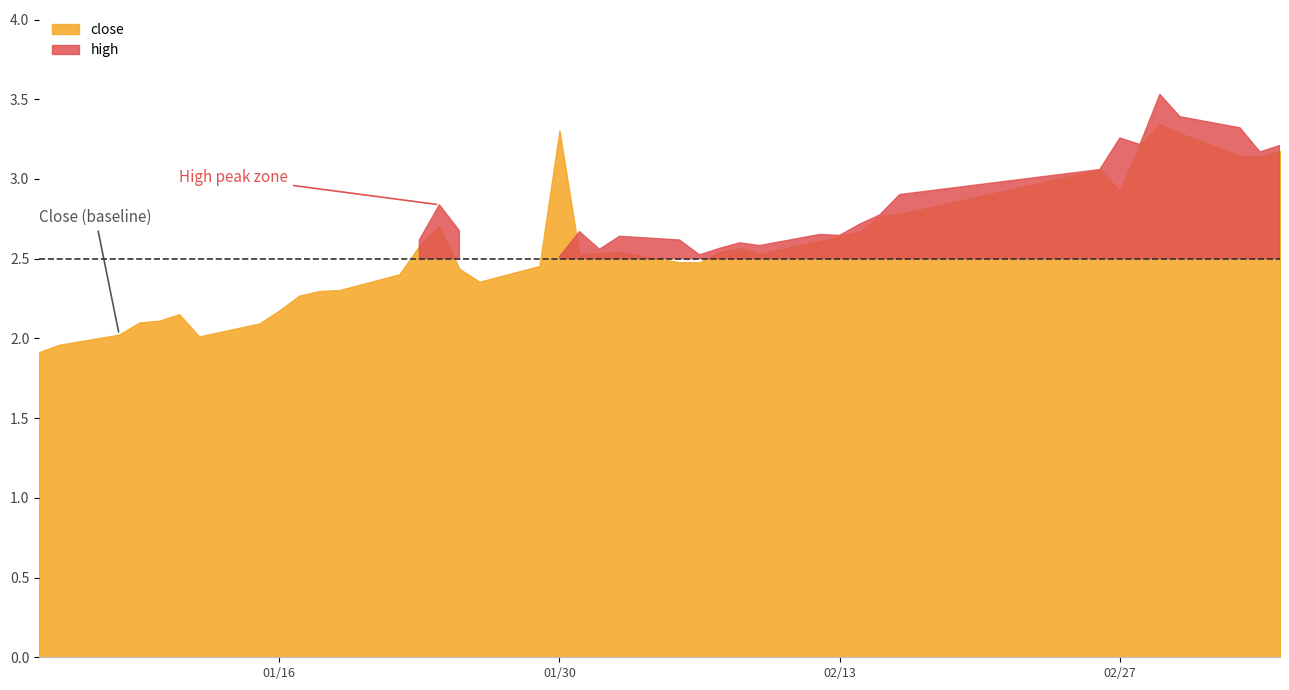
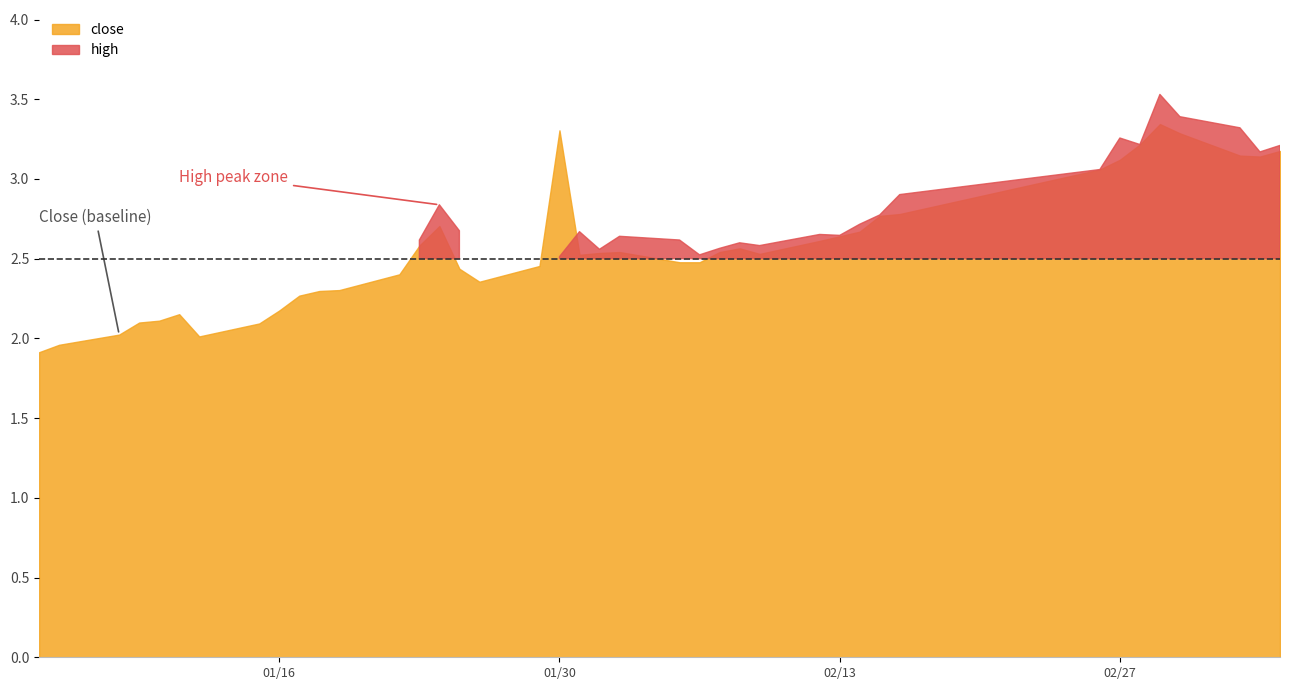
02/27: 2.93 -> 3.12
